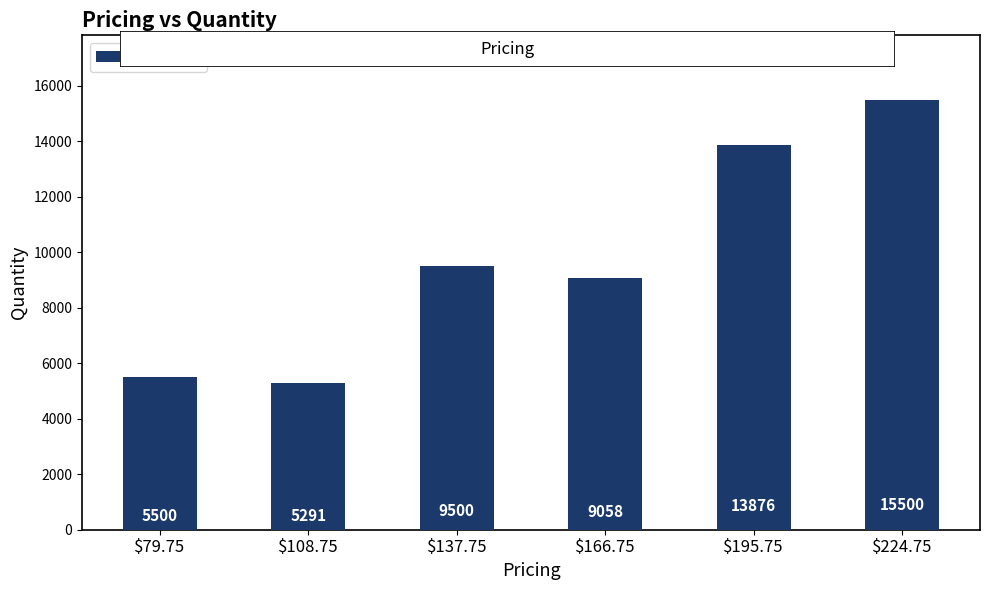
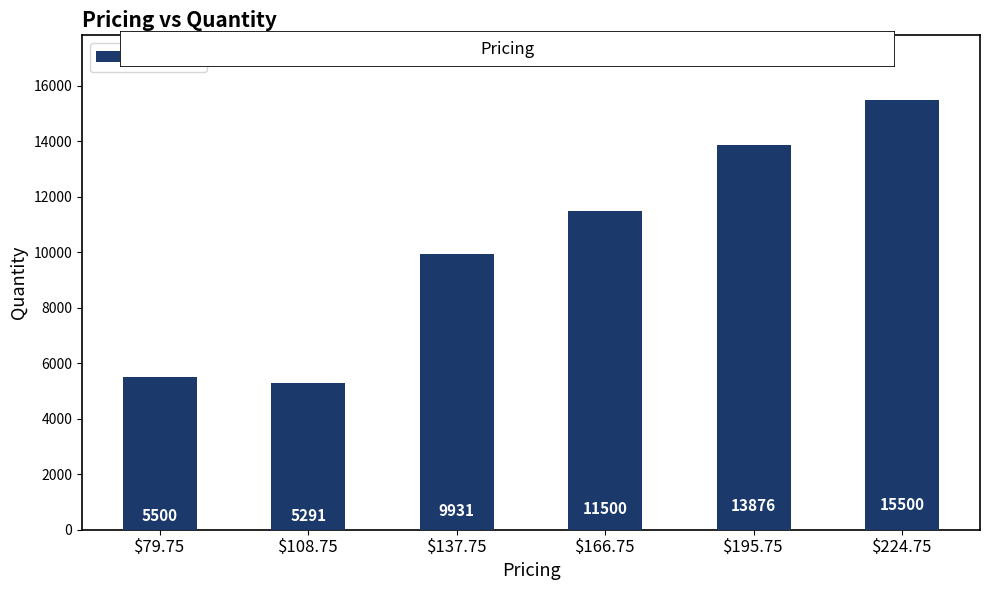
$137.75: 9500 -> 9931
$166.75: 9058 -> 11500
